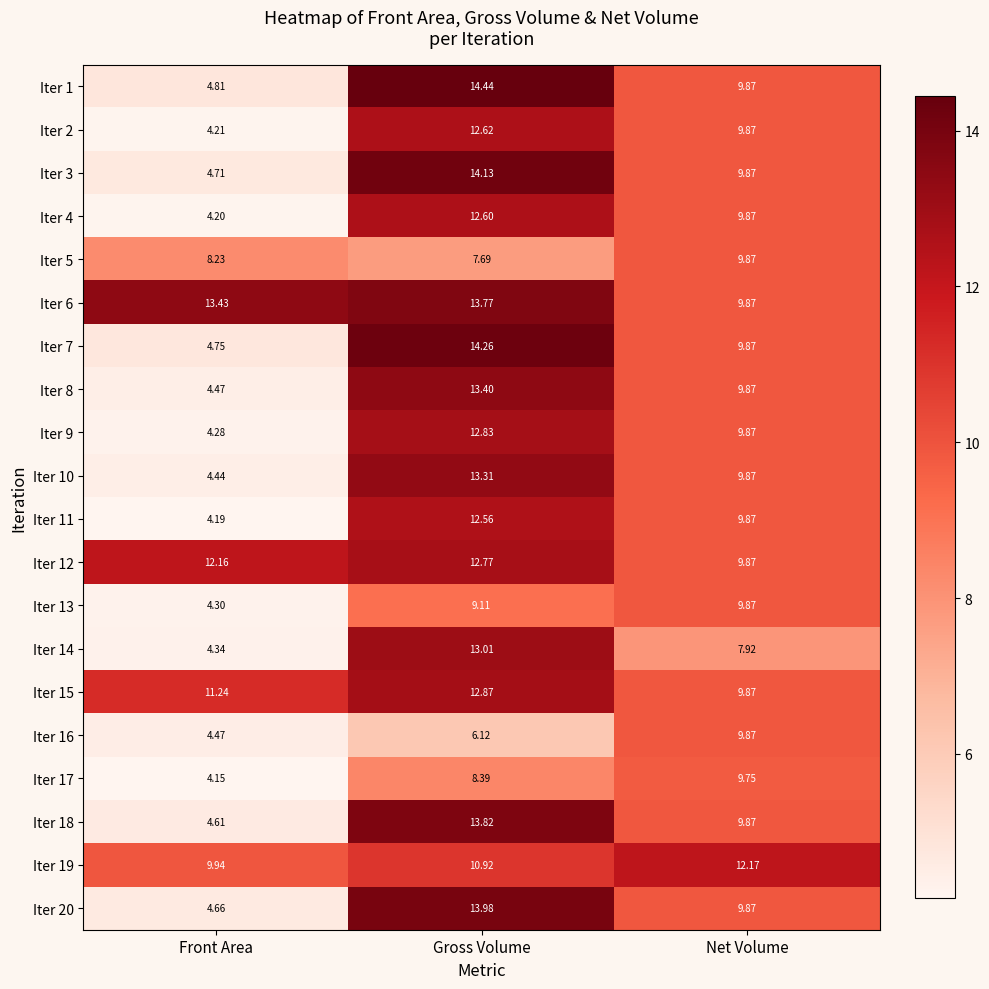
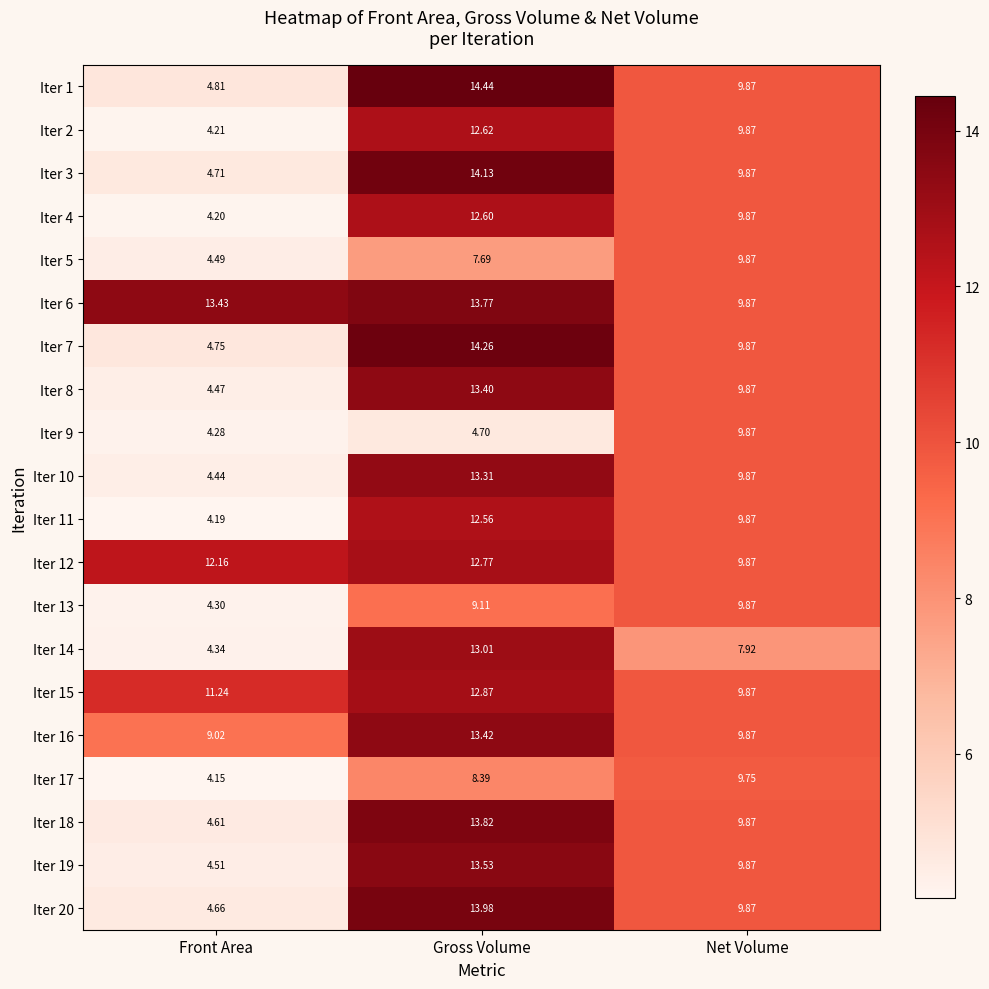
Iter 5, Front Area: 8.23 -> 4.49
Iter 9, Gross Volume: 12.83 -> 4.70
Iter 16, Front Area: 4.47 -> 9.02
Iter 16, Gross Volume: 6.12 -> 13.42
Iter 19, Front Area: 9.94 -> 4.51
Iter 19, Gross Volume: 10.92 -> 13.53
Iter 19, Net Volume: 12.17 -> 9.87
